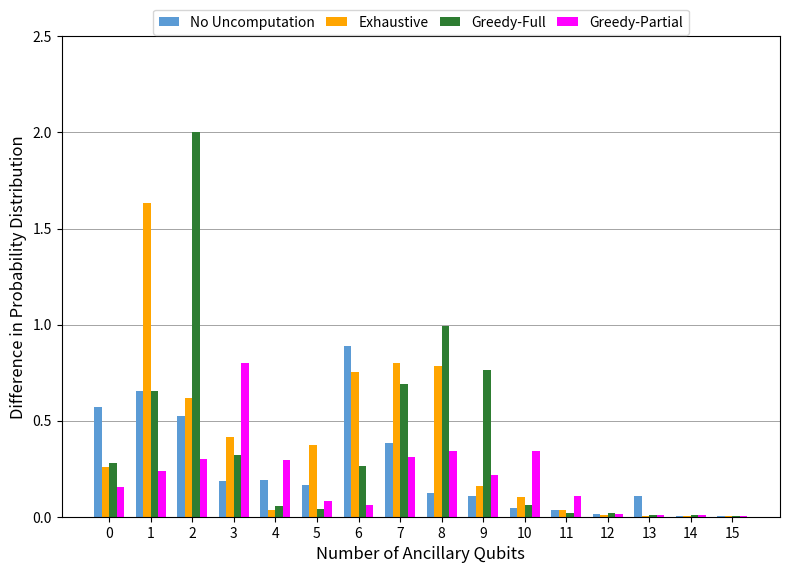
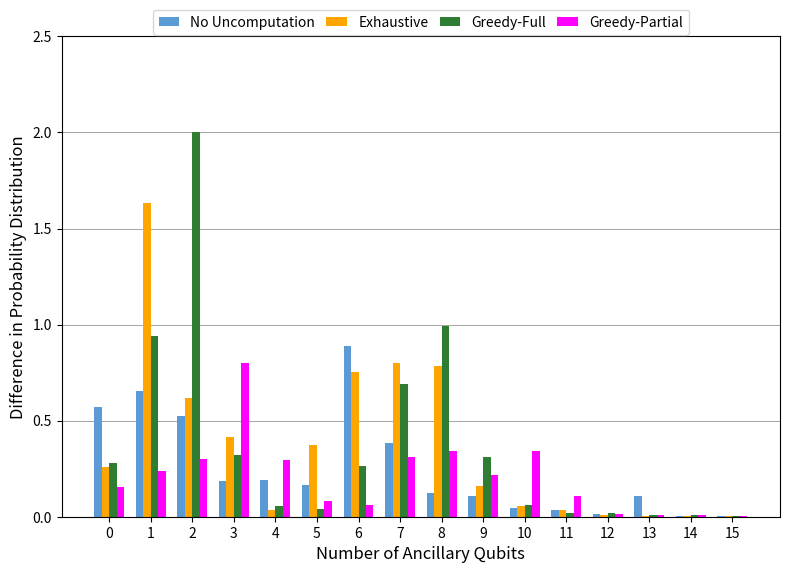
Greedy-Full, 1: 0.65 -> 0.94
Greedy-Full, 9: 0.77 -> 0.31
Exhaustive, 10: 0.10 -> 0.05
